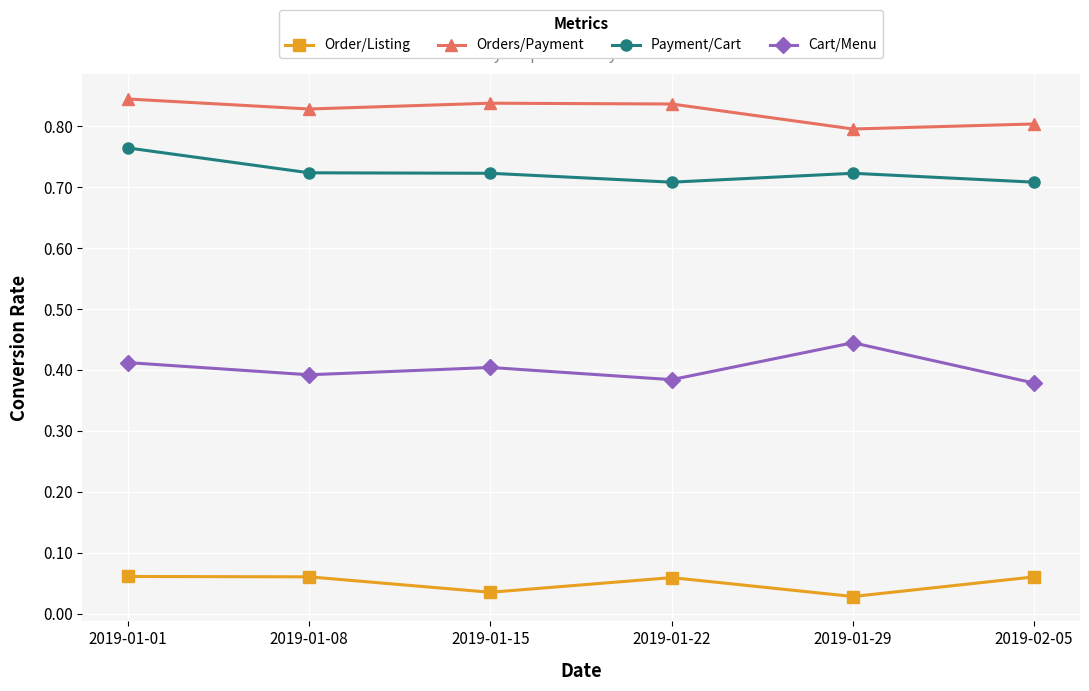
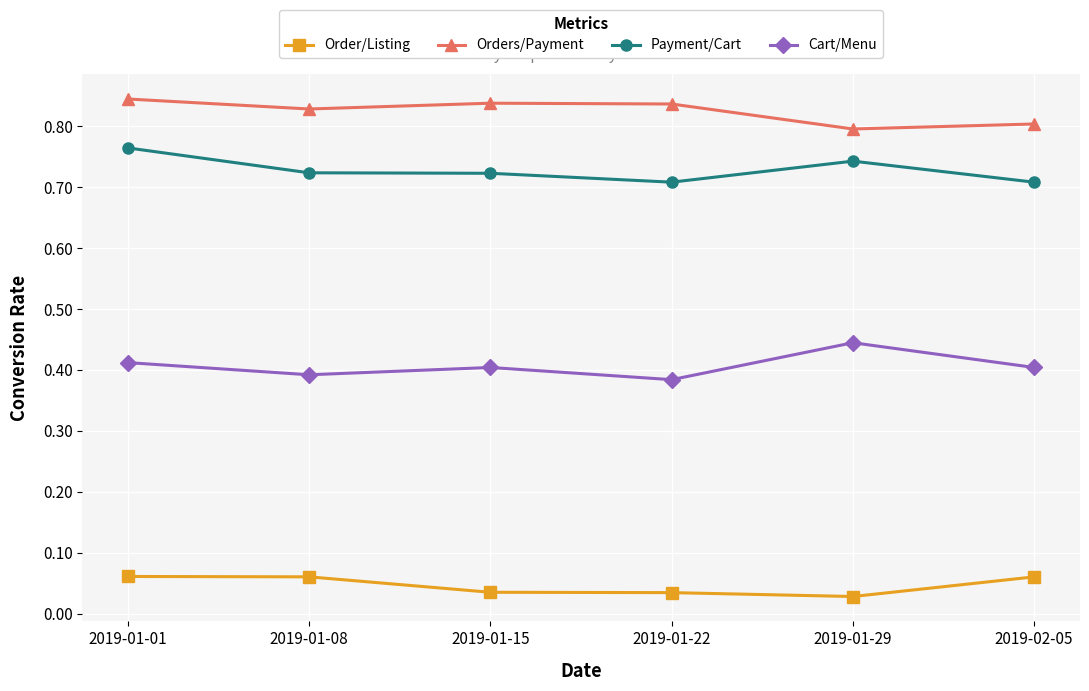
Order/Listing, 2019-01-22: 0.06 -> 0.03
Payment/Cart, 2019-01-29: 0.72 -> 0.74
Cart/Menu, 2019-02-05: 0.38 -> 0.40
